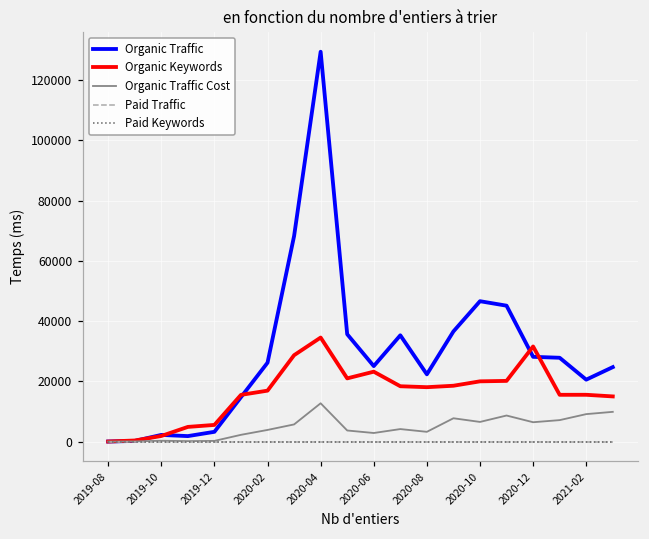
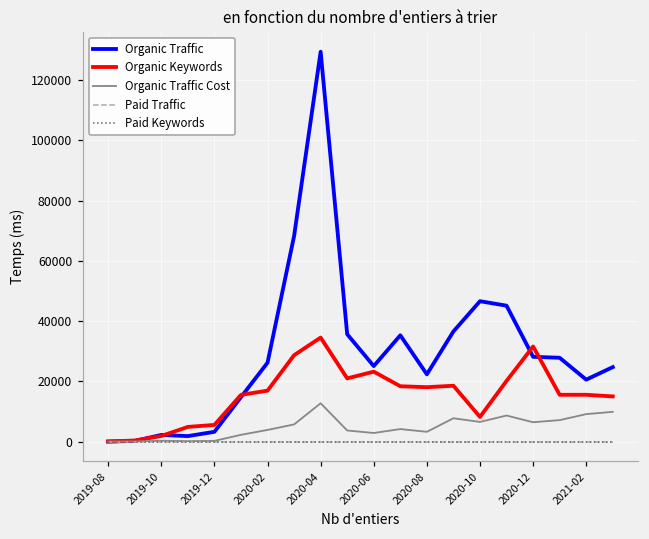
Organic Keywords, 2020-10: 20000 -> 8000
